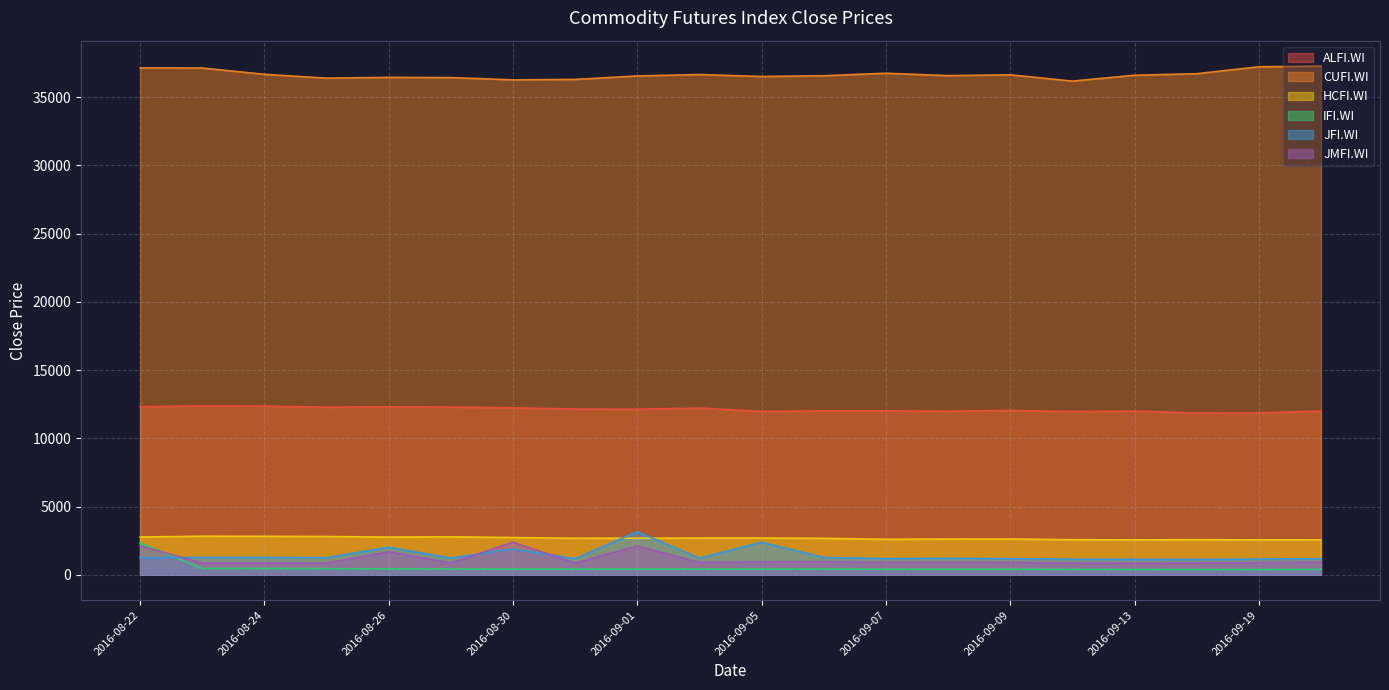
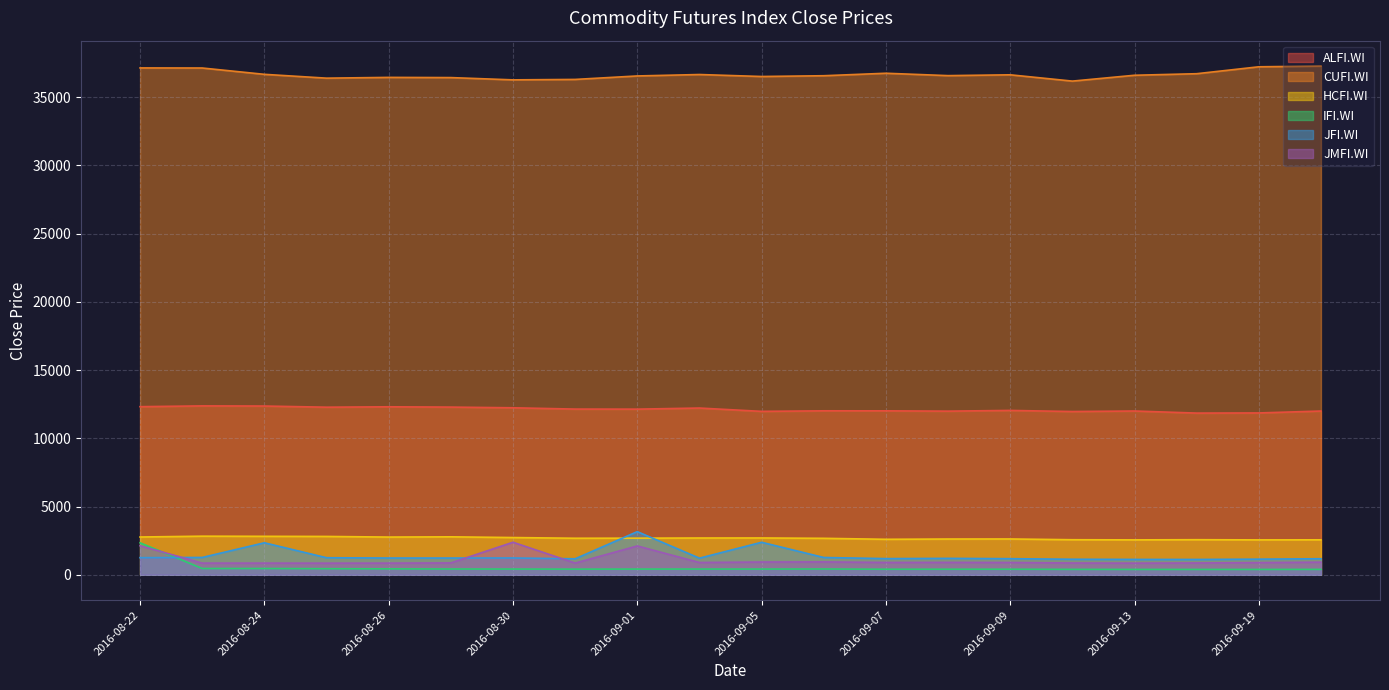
JFI.WI, 2016-08-24: 1300 -> 2300
JFI.WI, 2016-08-26: 2000 -> 1200
JMFI.WI, 2016-08-26: 1700 -> 900
JFI.WI, 2016-08-30: 1900 -> 1200
